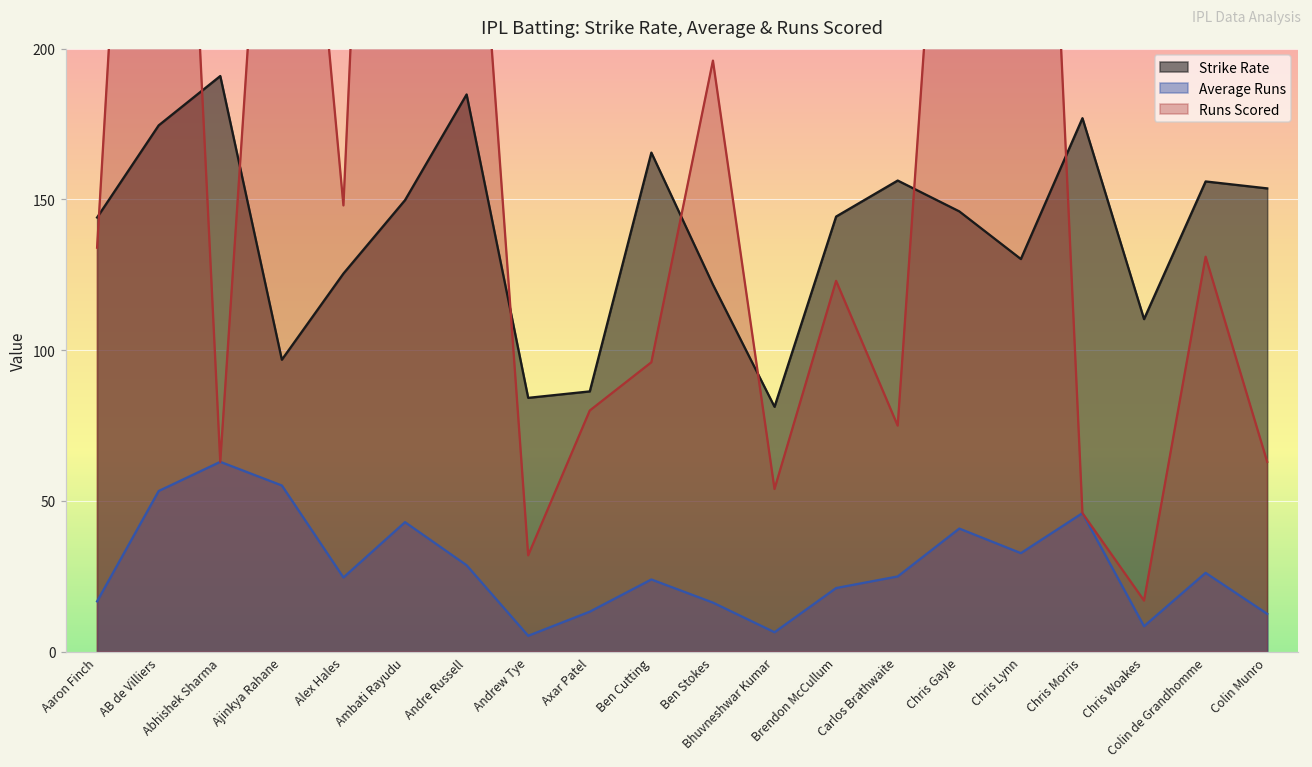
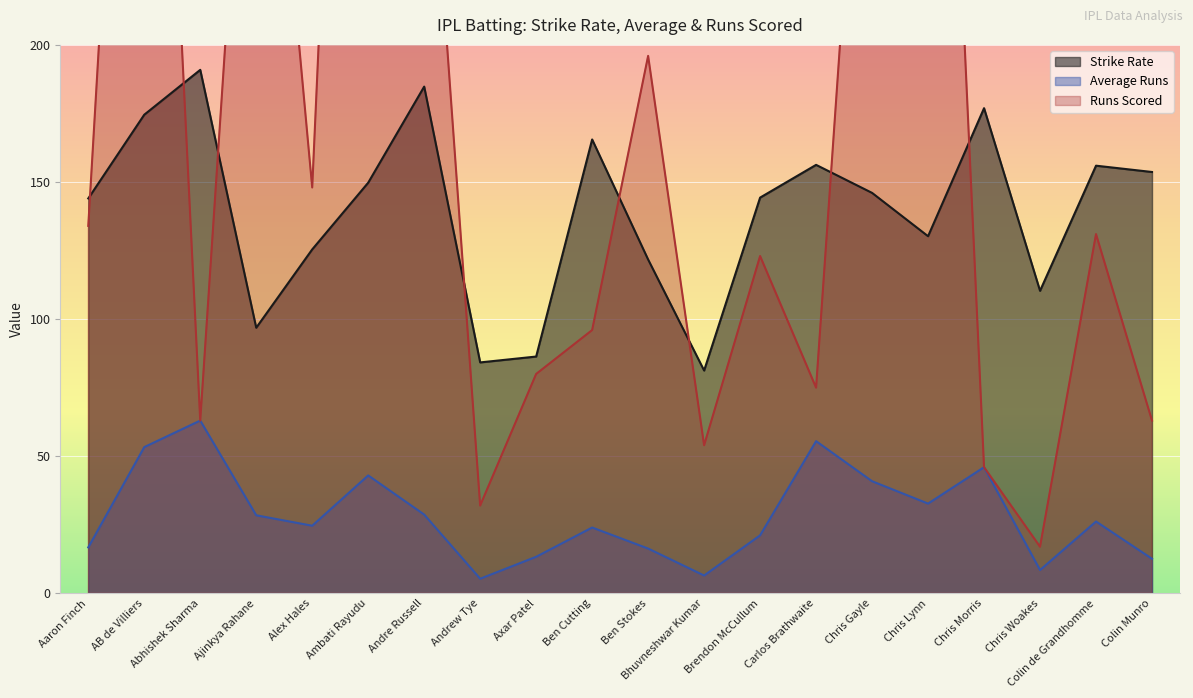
Average Runs, Ajinkya Rahane: 55 -> 28
Average Runs, Carlos Brathwaite: 25 -> 56
